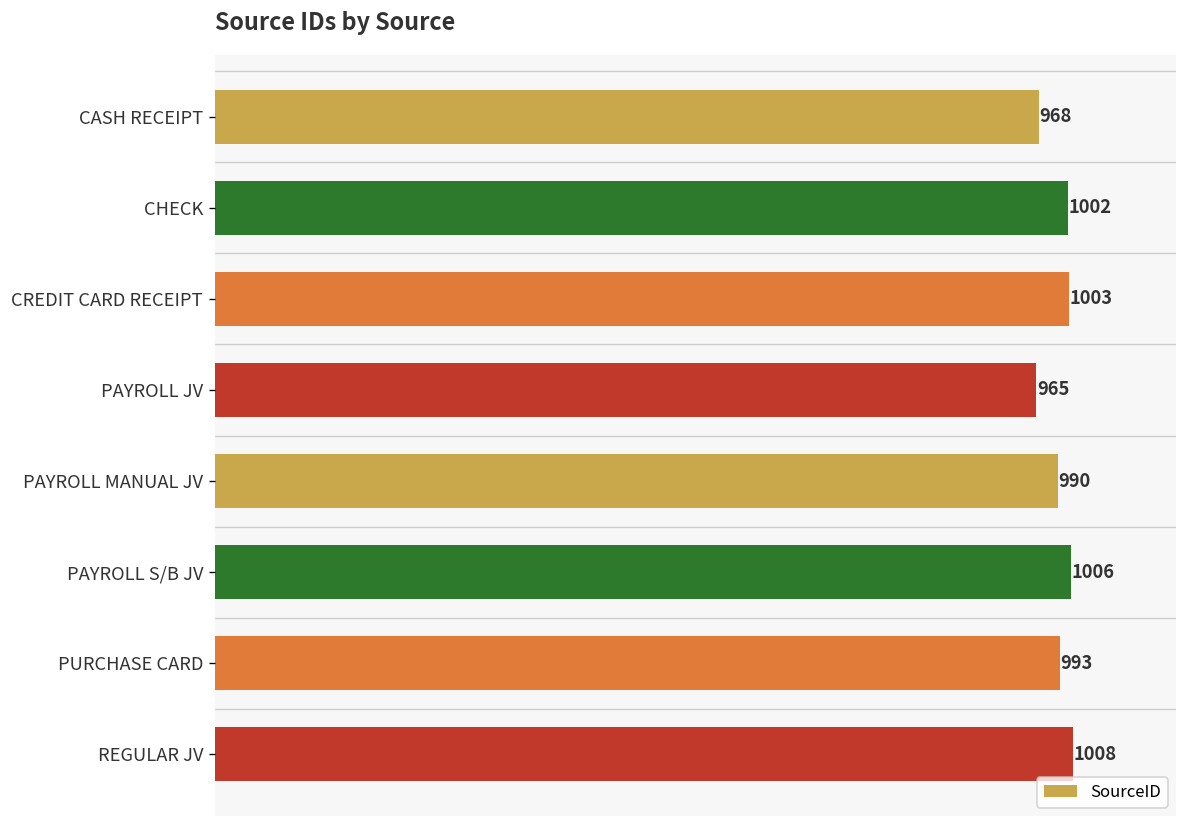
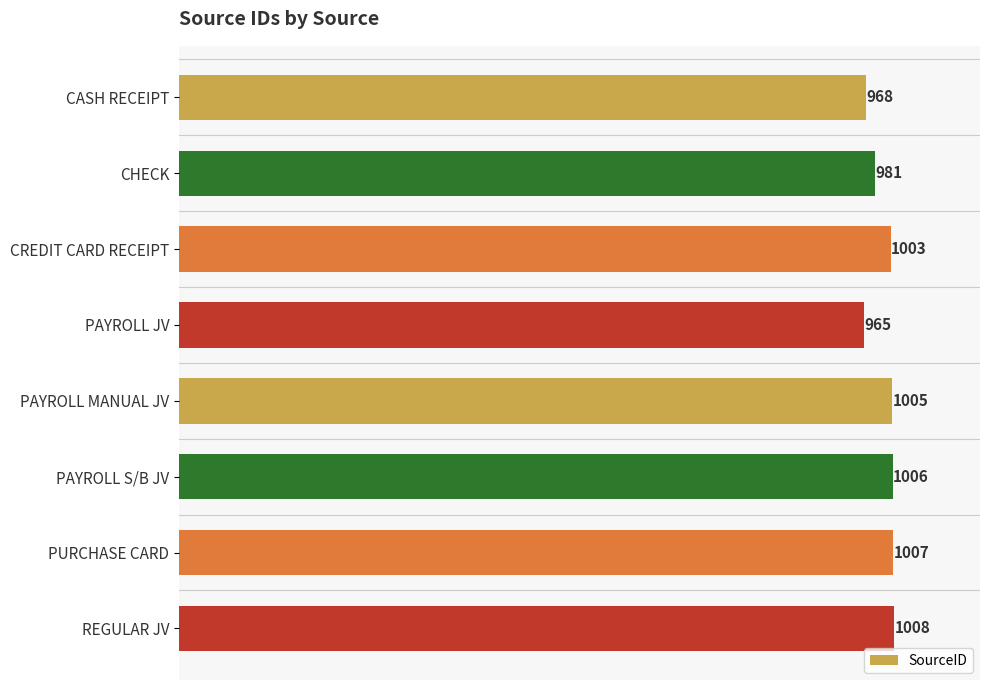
CHECK: 1002 -> 981
PAYROLL MANUAL JV: 990 -> 1005
PURCHASE CARD: 993 -> 1007
